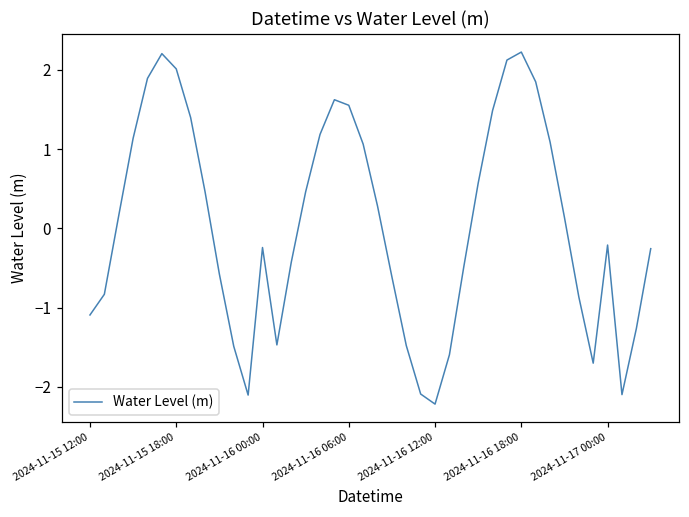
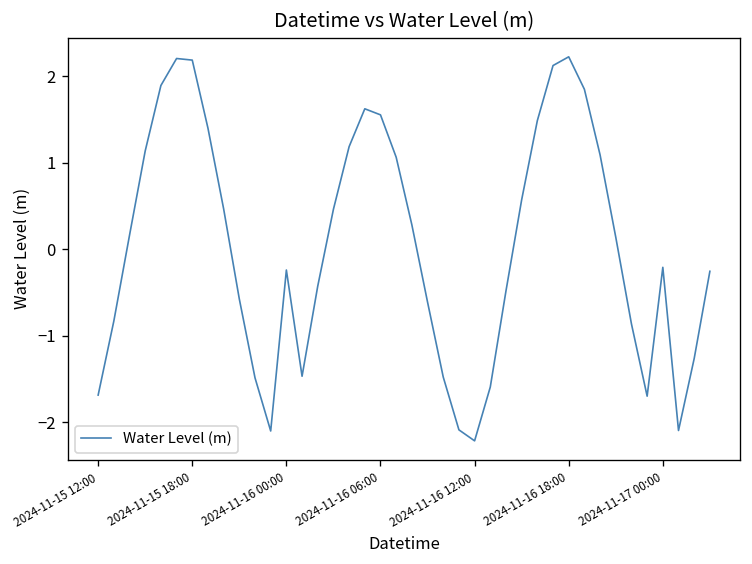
2024-11-15 12:00: -1.1 -> -1.7
2024-11-15 18:00: 2.0 -> 2.2
